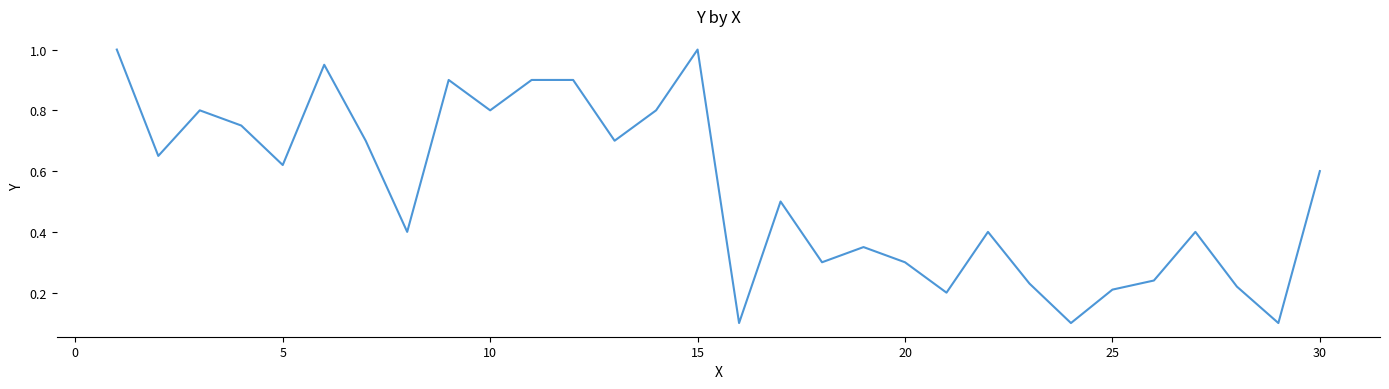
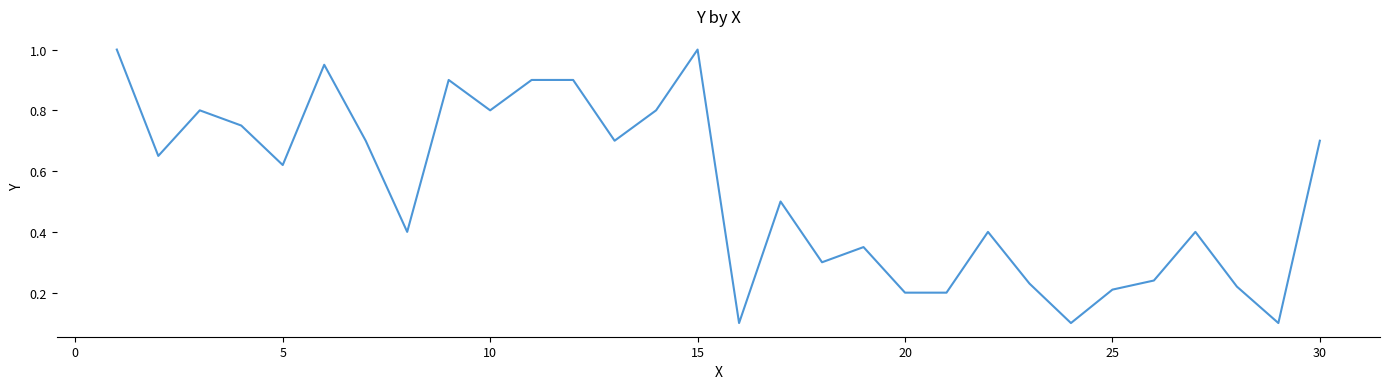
20: 0.3 -> 0.2
30: 0.6 -> 0.7
